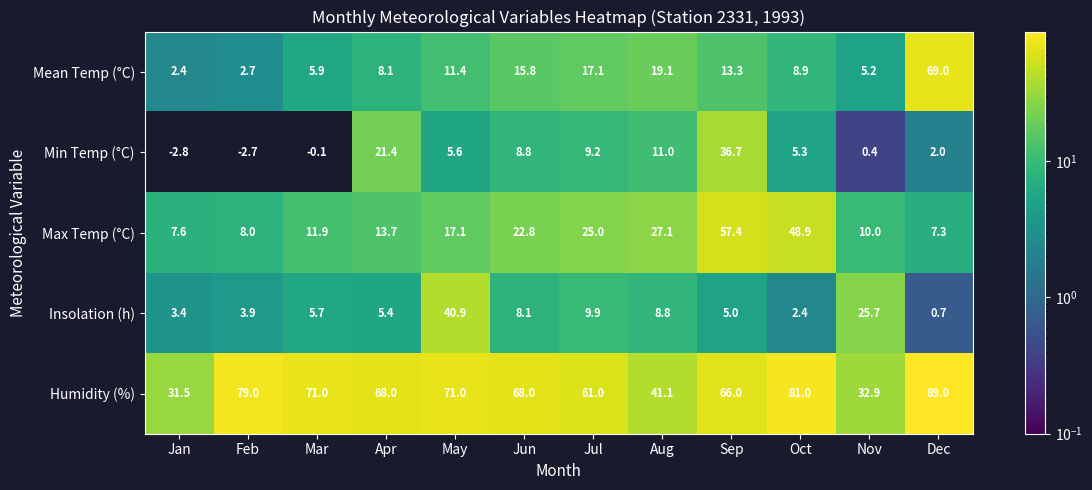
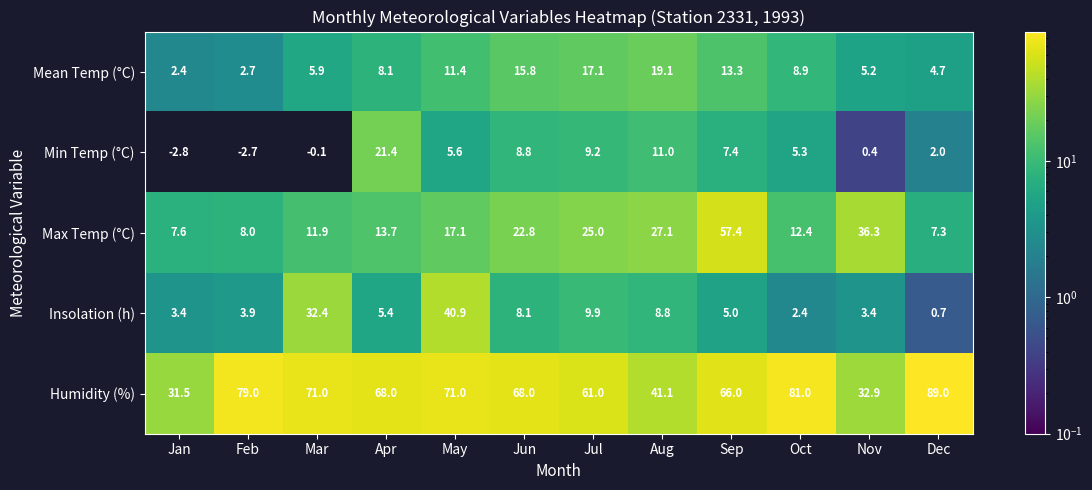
Mean Temp (°C), Dec: 69.0 -> 4.7
Min Temp (°C), Sep: 36.7 -> 7.4
Max Temp (°C), Oct: 48.9 -> 12.4
Max Temp (°C), Nov: 10.0 -> 36.3
Insolation (h), Mar: 5.7 -> 32.4
Insolation (h), Nov: 25.7 -> 3.4
